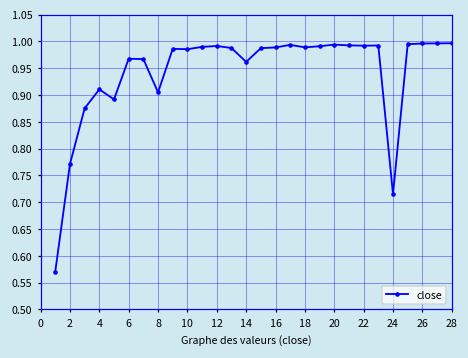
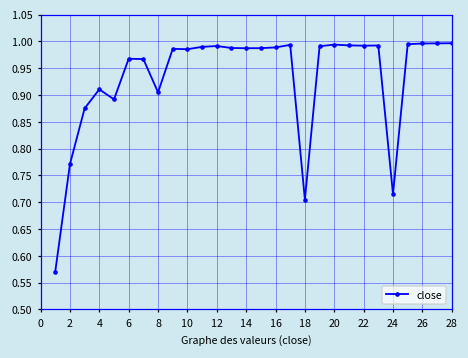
14: 0.96 -> 0.99
18: 0.99 -> 0.70
